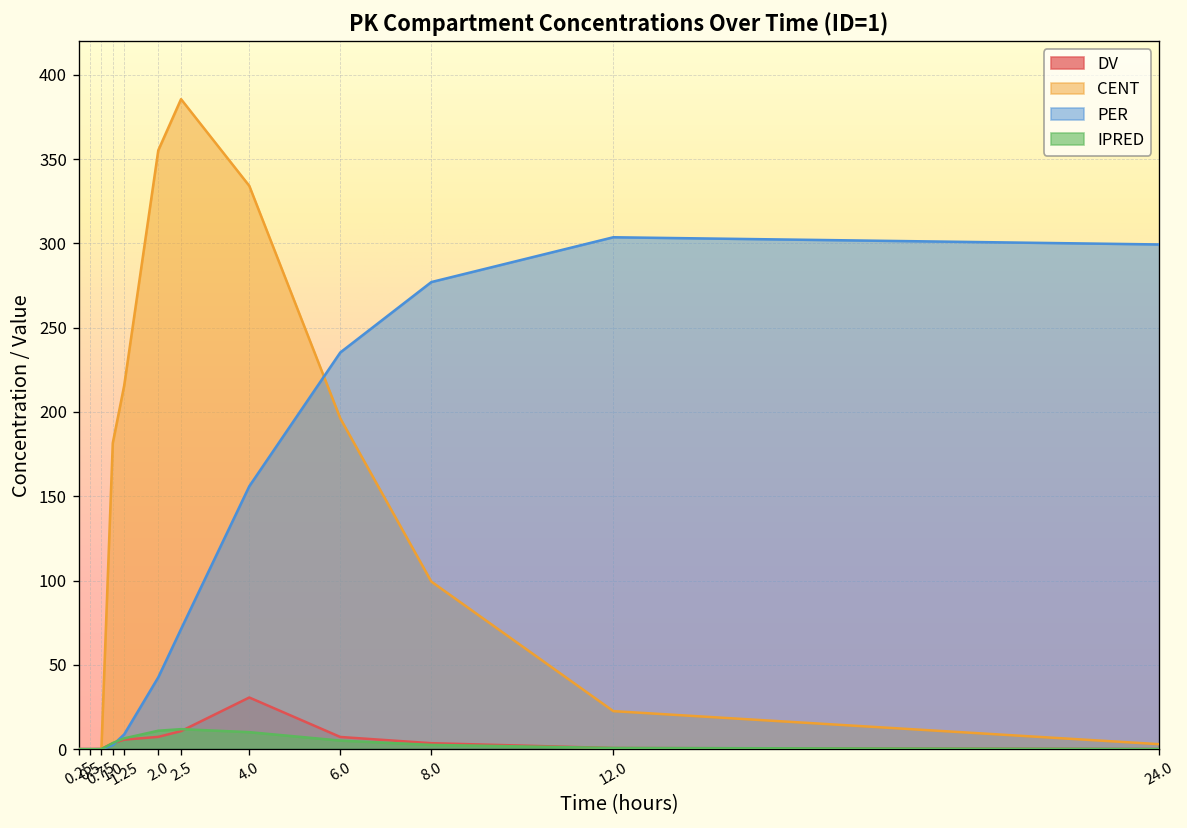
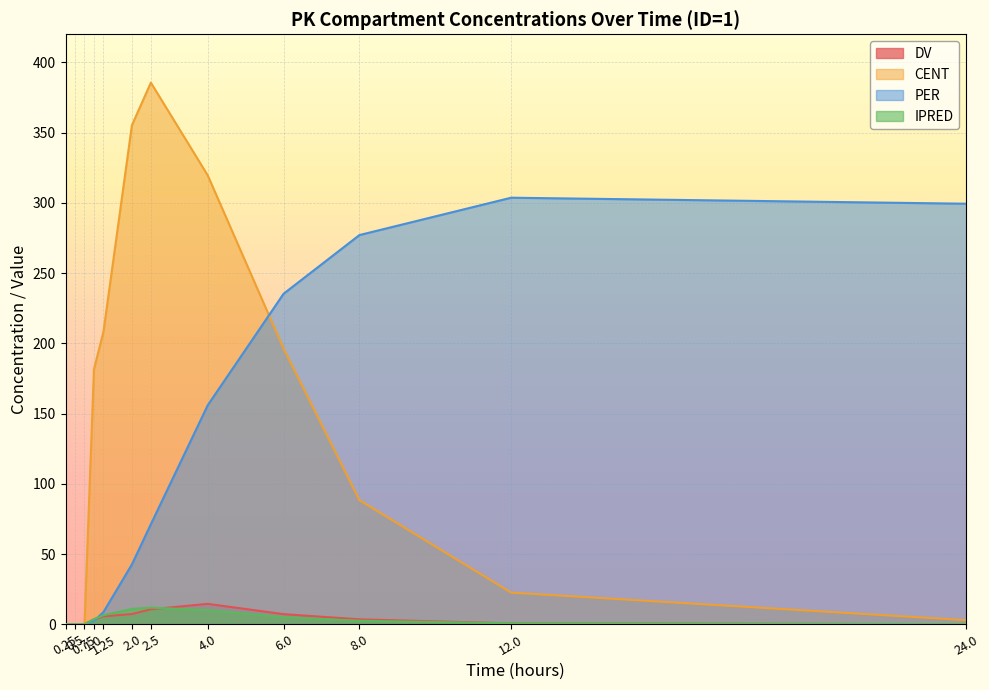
CENT, 1.25: 216 -> 208
DV, 4.0: 31 -> 15
CENT, 4.0: 334 -> 320
CENT, 8.0: 99 -> 88
